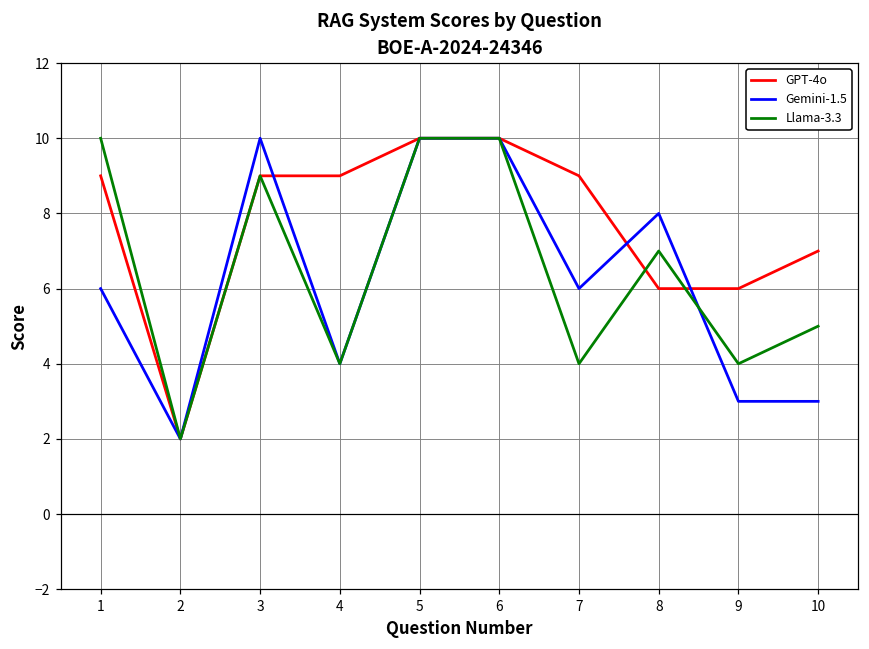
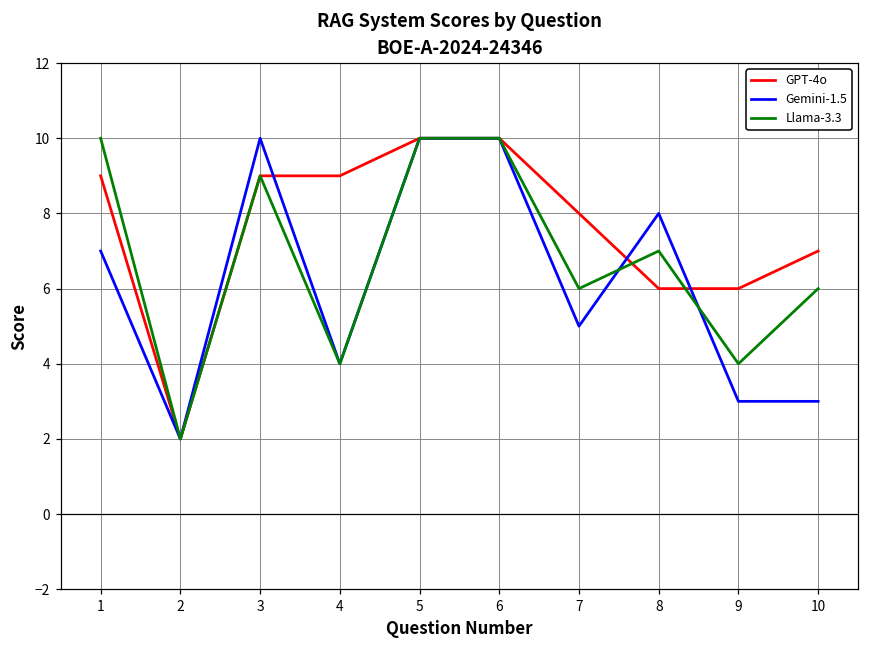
Gemini-1.5, 1: 6 -> 7
GPT-4o, 7: 9 -> 8
Gemini-1.5, 7: 6 -> 5
Llama-3.3, 7: 4 -> 6
Llama-3.3, 10: 5 -> 6
